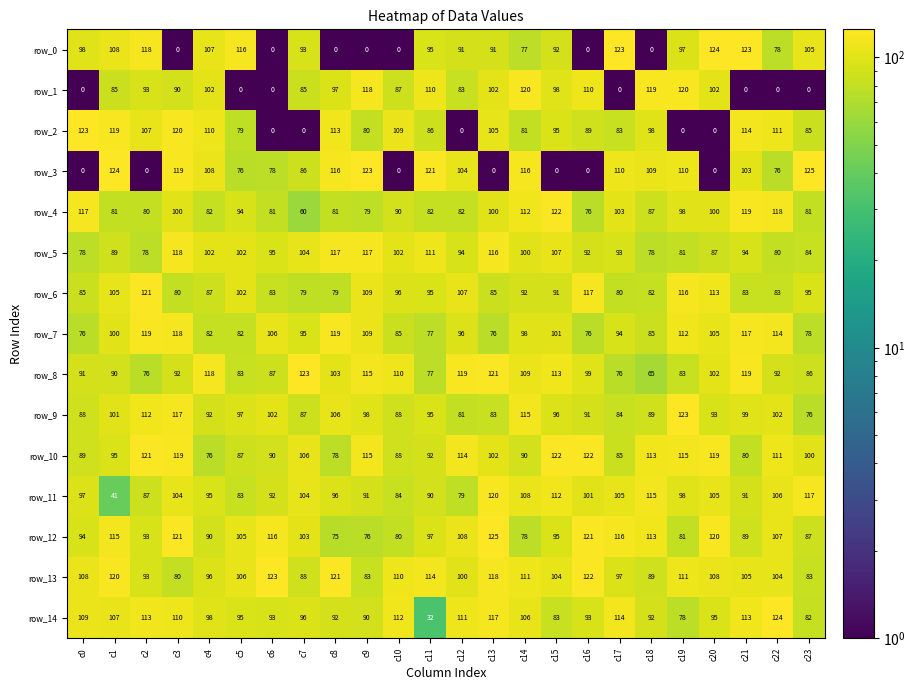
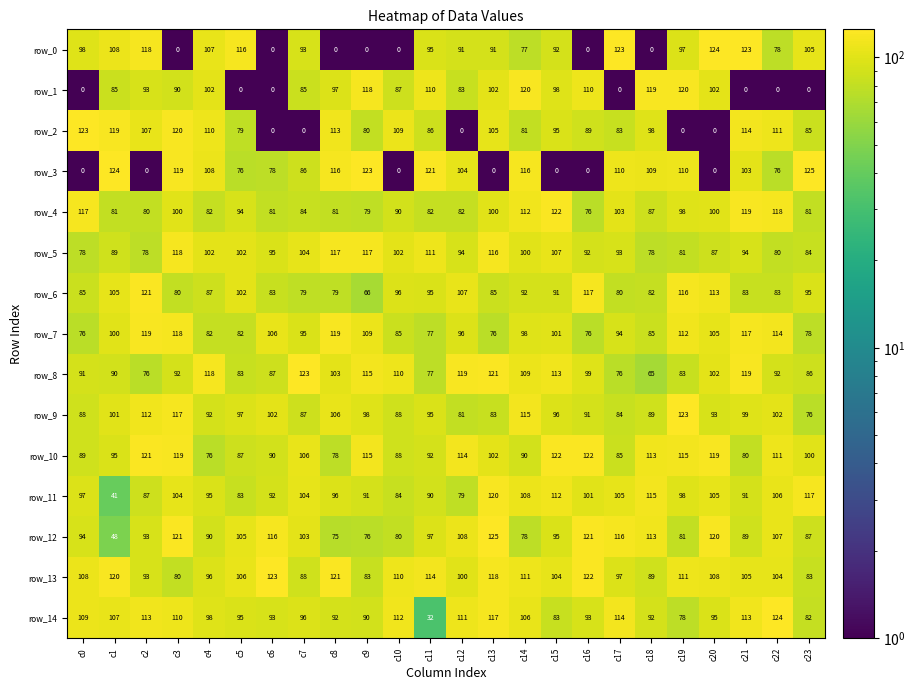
row_4, c7: 60 -> 84
row_6, c9: 109 -> 66
row_12, c1: 115 -> 48
